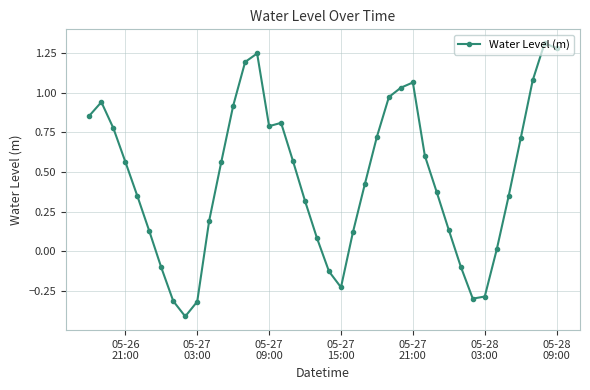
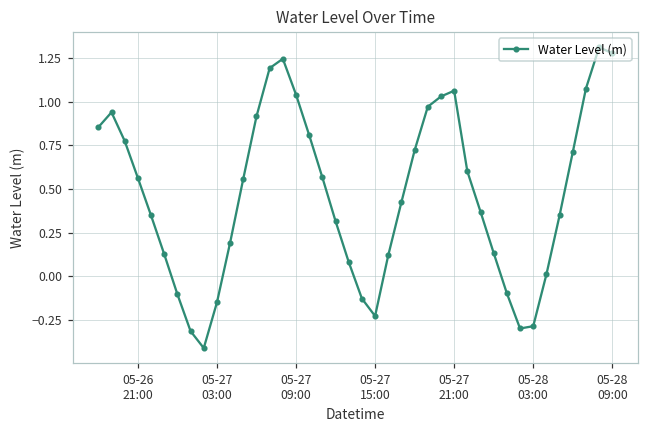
05-27 03:00: -0.32 -> -0.15
05-27 09:00: 0.79 -> 1.04
